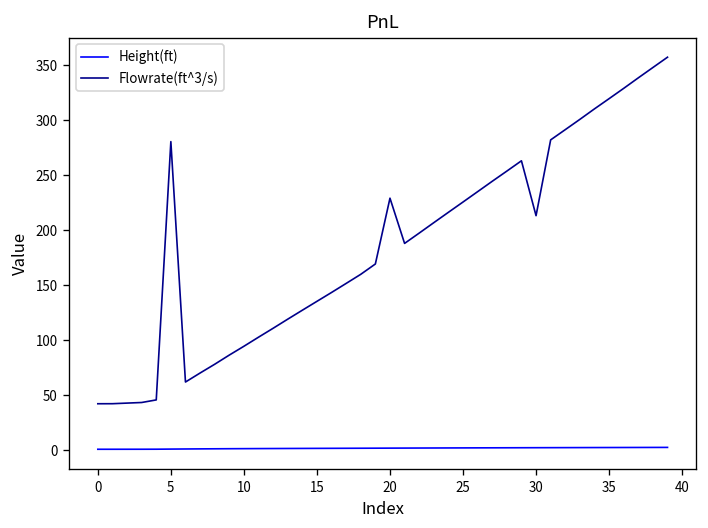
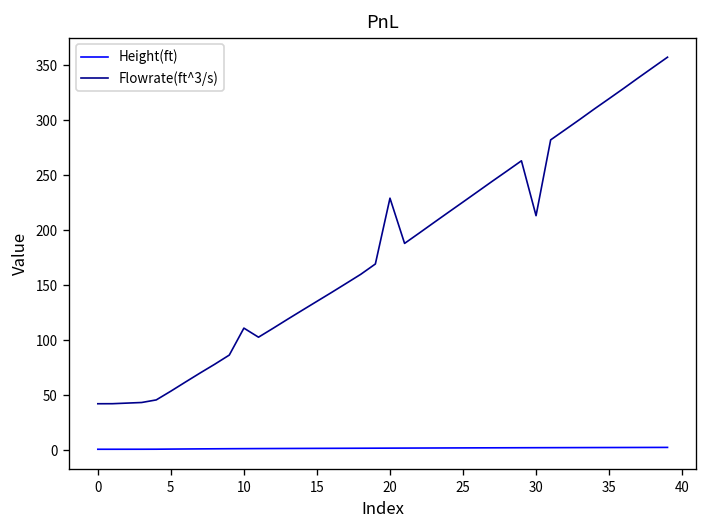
Flowrate(ft^3/s), 5: 280 -> 50
Flowrate(ft^3/s), 10: 90 -> 110
